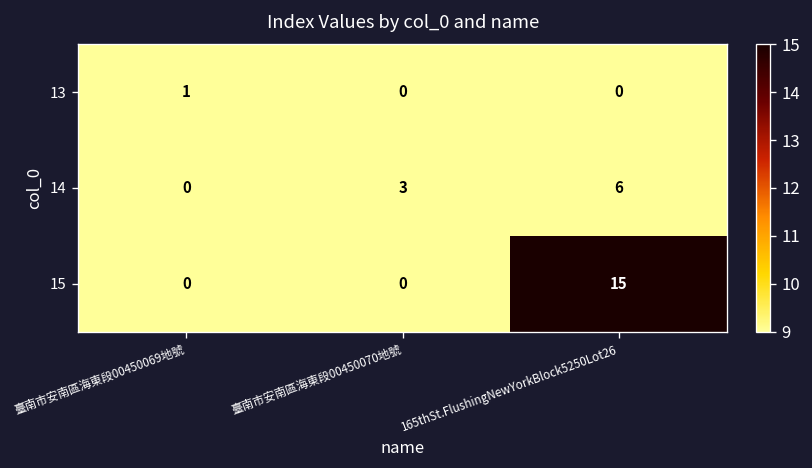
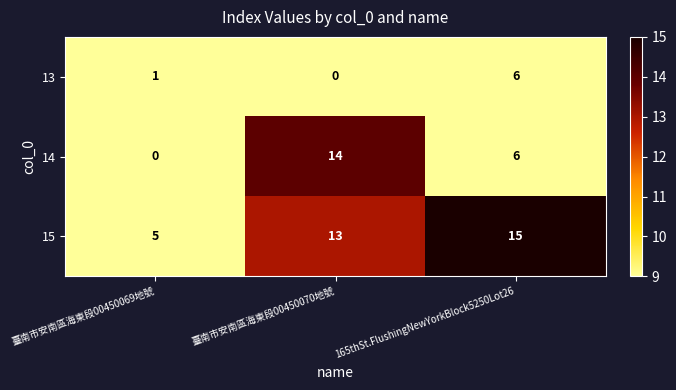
13, 165thSt.FlushingNewYorkBlock5250Lot26: 0 -> 6
14, 臺南市安南區海東段00450070地號: 3 -> 14
15, 臺南市安南區海東段00450069地號: 0 -> 5
15, 臺南市安南區海東段00450070地號: 0 -> 13
